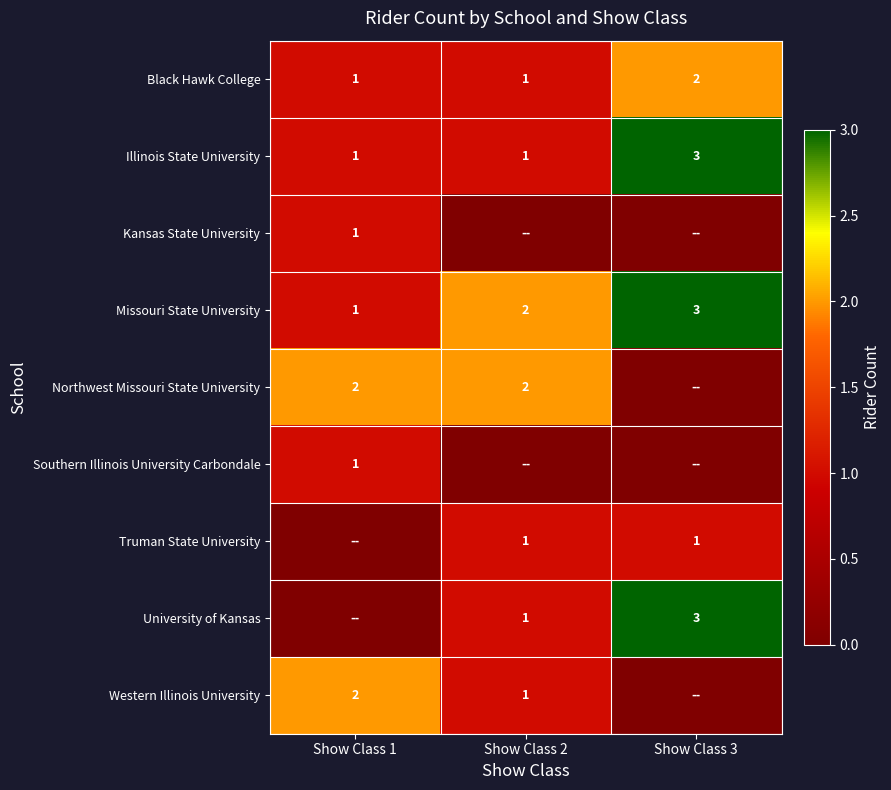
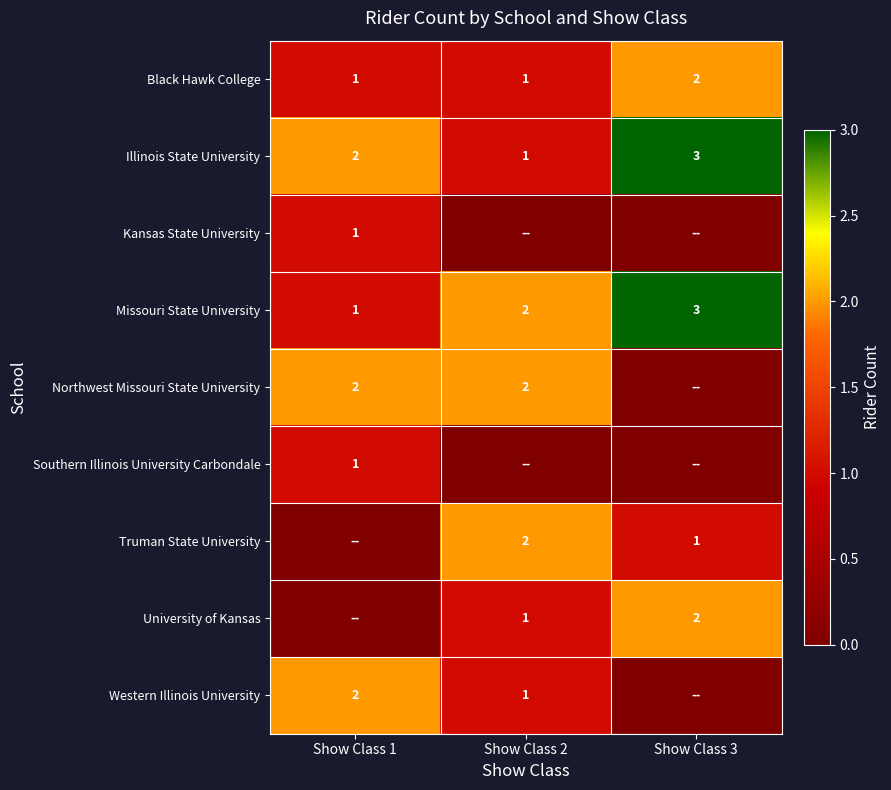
Illinois State University, Show Class 1: 1 -> 2
Truman State University, Show Class 2: 1 -> 2
University of Kansas, Show Class 3: 3 -> 2
